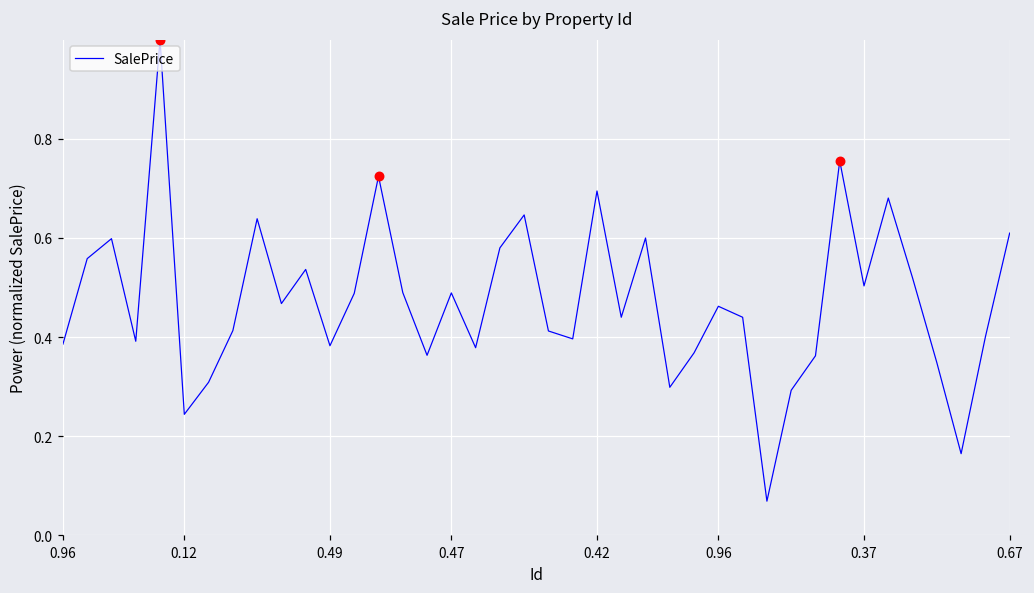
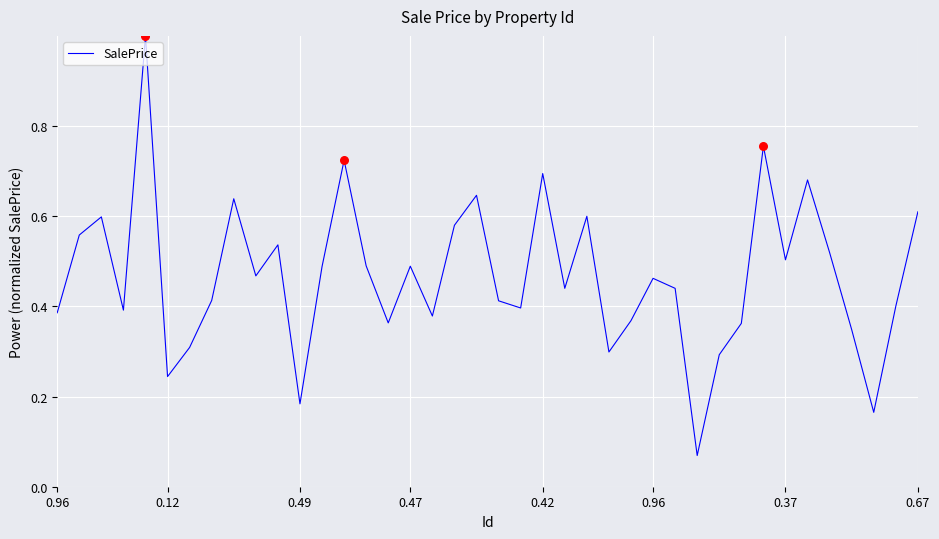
SalePrice, 0.49: 0.38 -> 0.18
